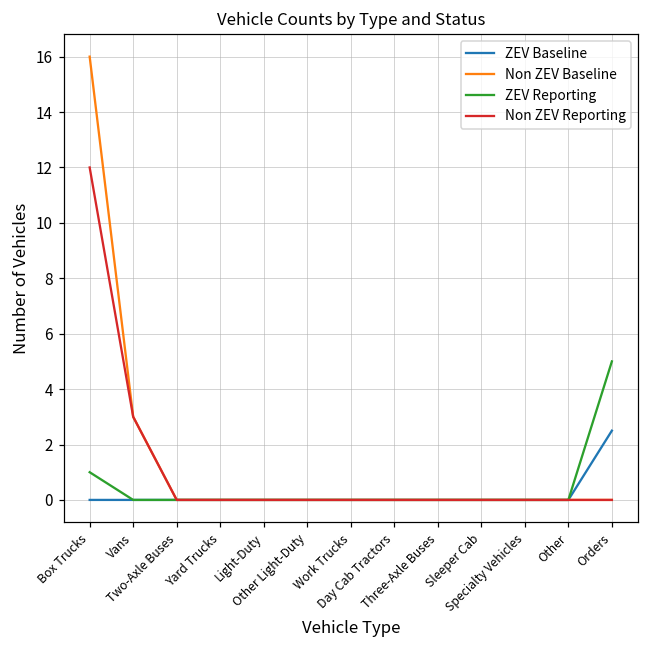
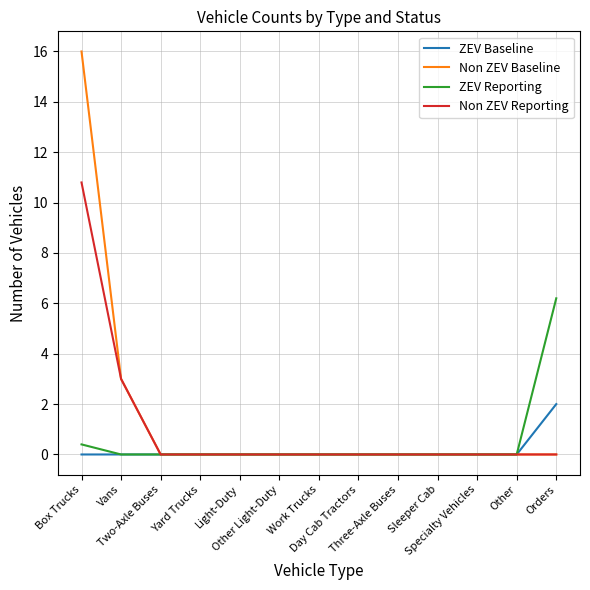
ZEV Reporting, Box Trucks: 1.0 -> 0.4
Non ZEV Reporting, Box Trucks: 12.0 -> 10.8
ZEV Baseline, Orders: 2.5 -> 2.0
ZEV Reporting, Orders: 5.0 -> 6.2
